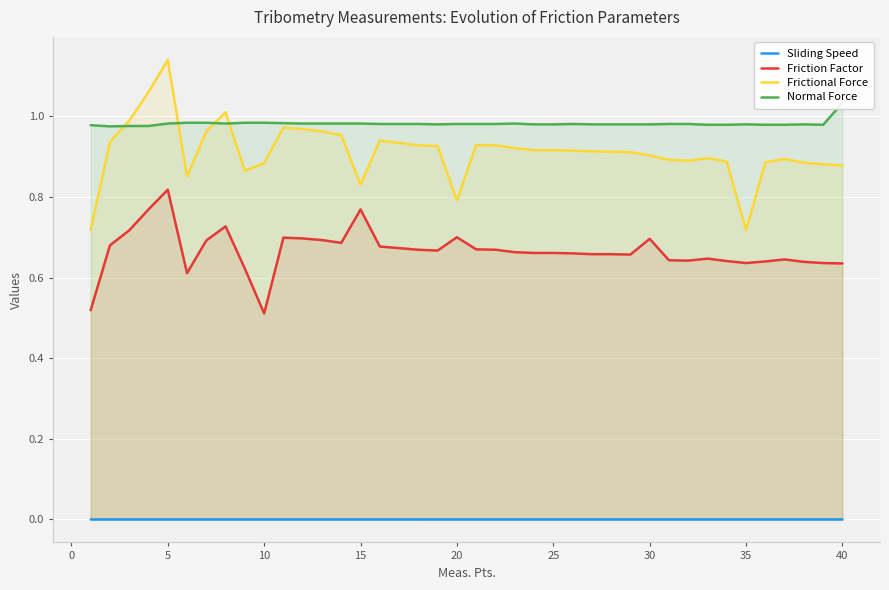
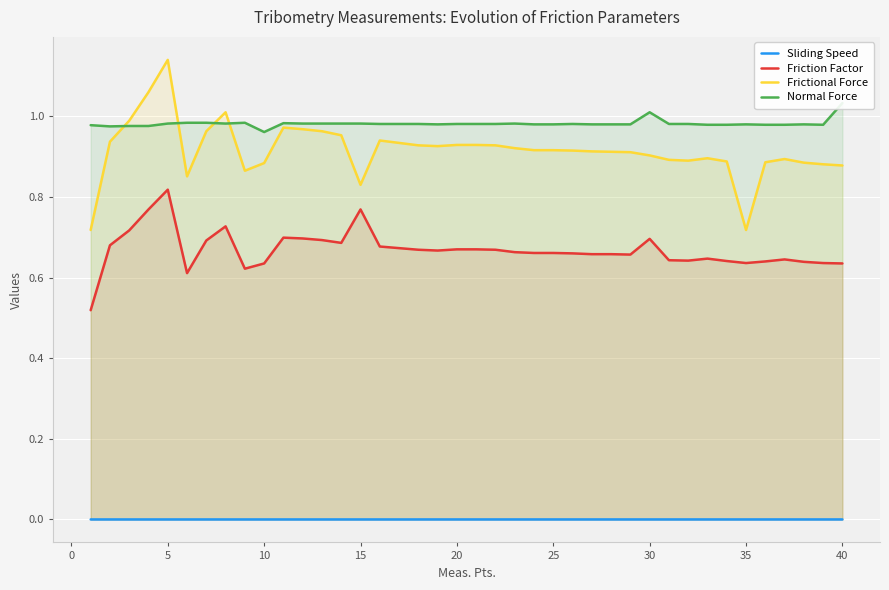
Friction Factor, 10: 0.51 -> 0.64
Normal Force, 10: 0.98 -> 0.96
Friction Factor, 20: 0.70 -> 0.67
Frictional Force, 20: 0.79 -> 0.93
Normal Force, 30: 0.98 -> 1.01
